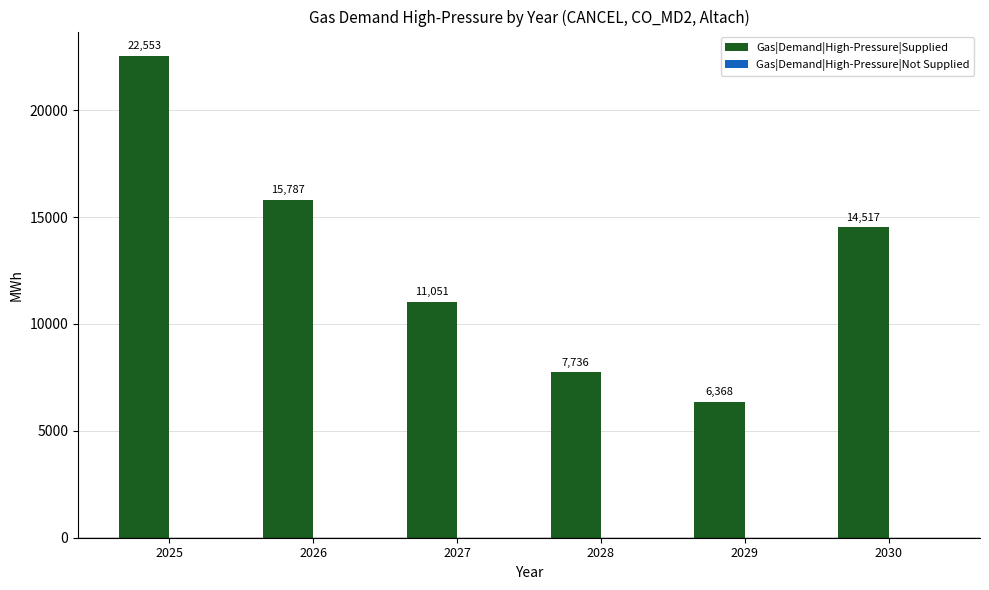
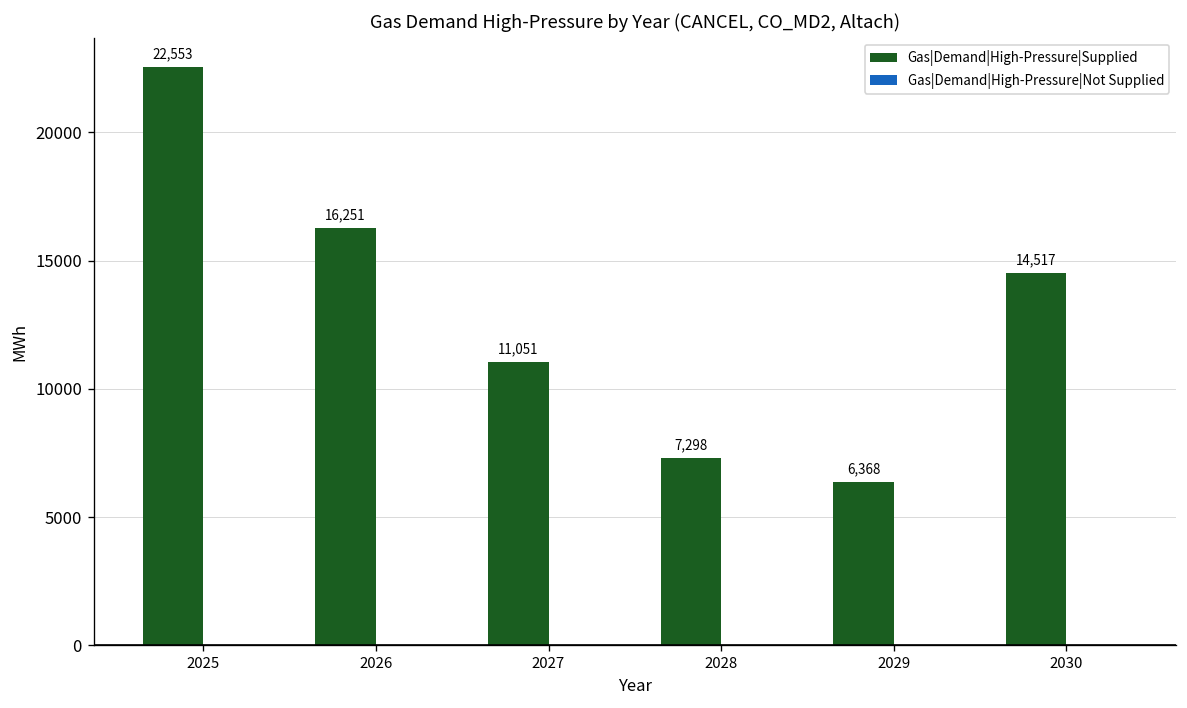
Gas|Demand|High-Pressure|Supplied, 2026: 15,787 -> 16,251
Gas|Demand|High-Pressure|Supplied, 2028: 7,736 -> 7,298
